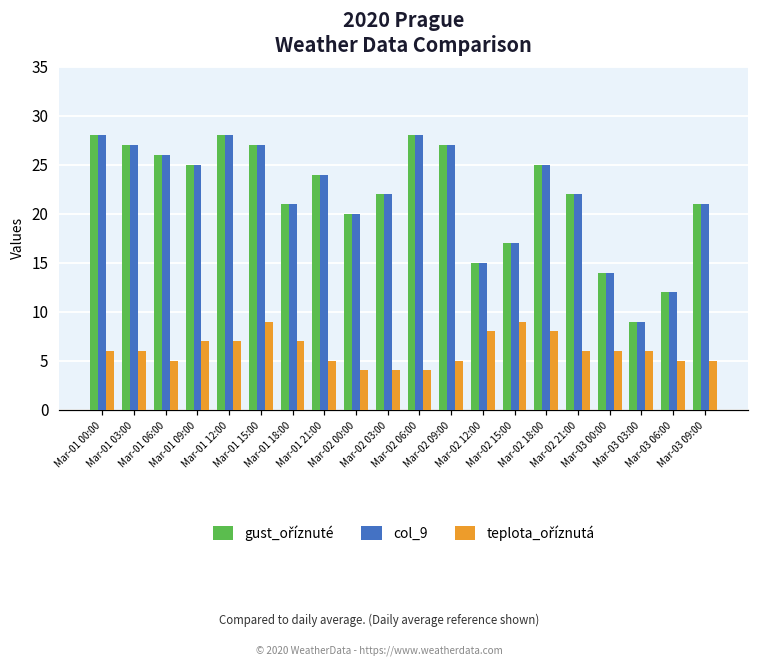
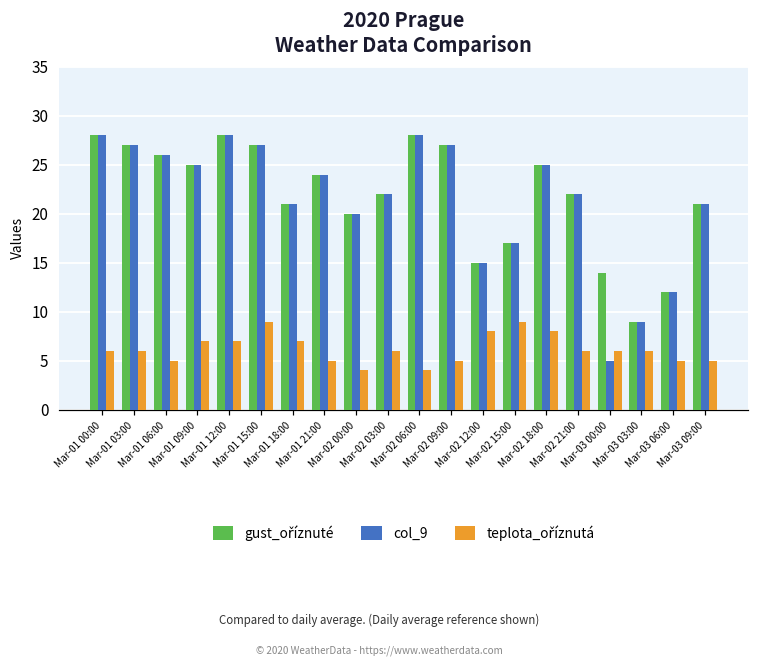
teplota_oříznutá, Mar-02 03:00: 4 -> 6
col_9, Mar-03 00:00: 14 -> 5
